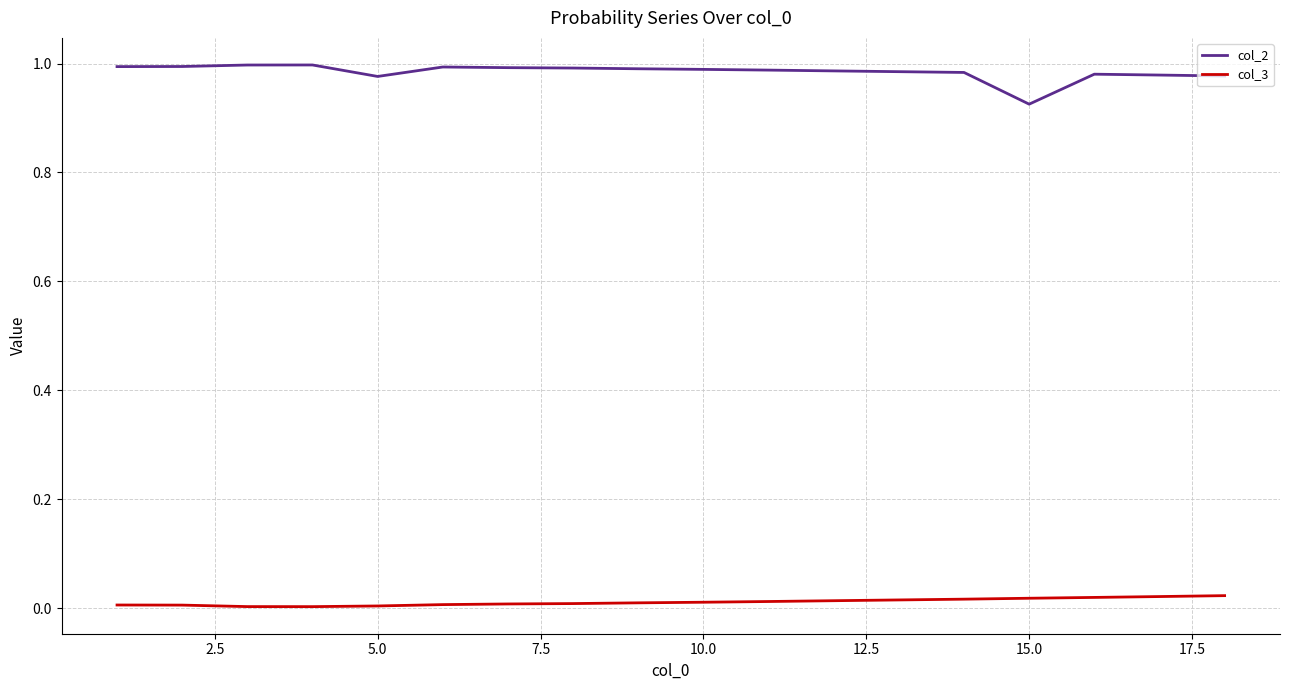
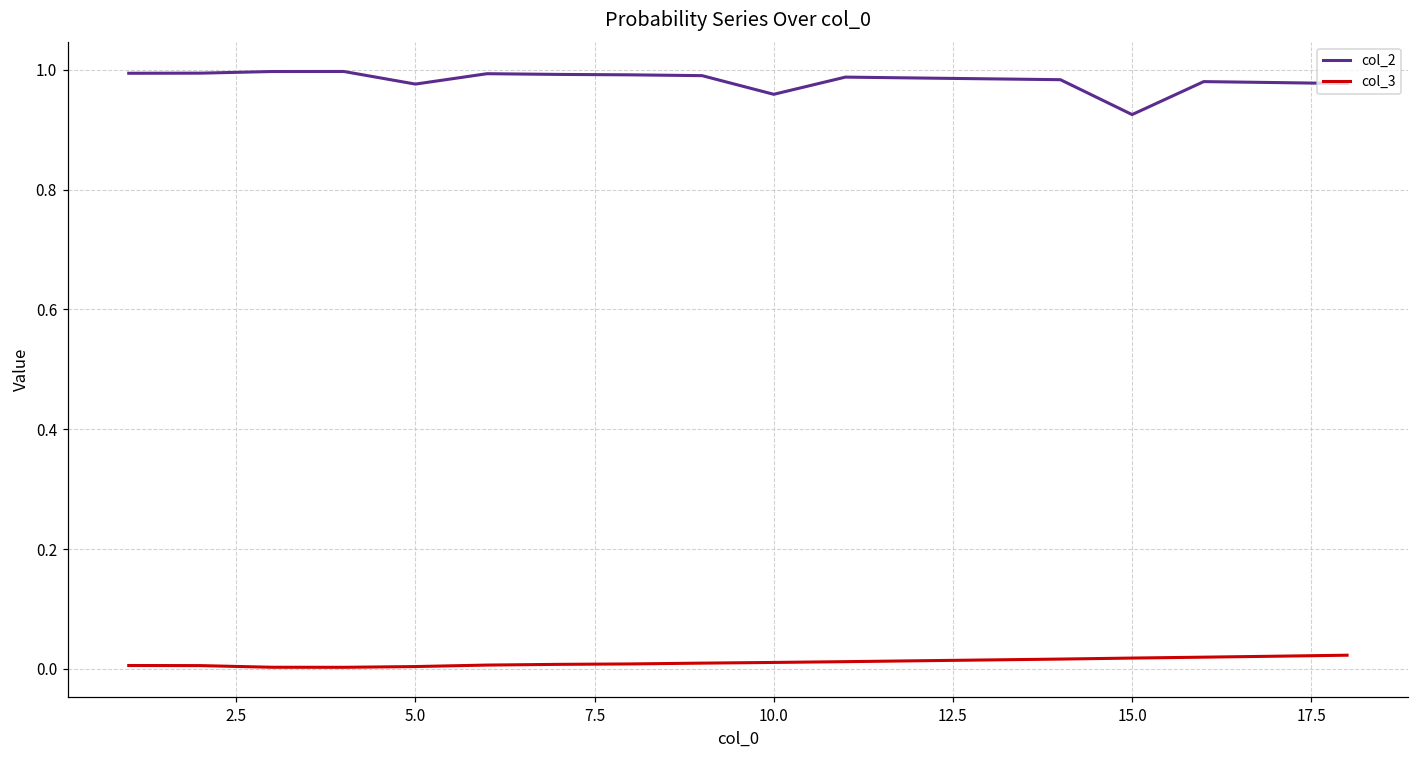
col_2, 10.0: 0.99 -> 0.96
